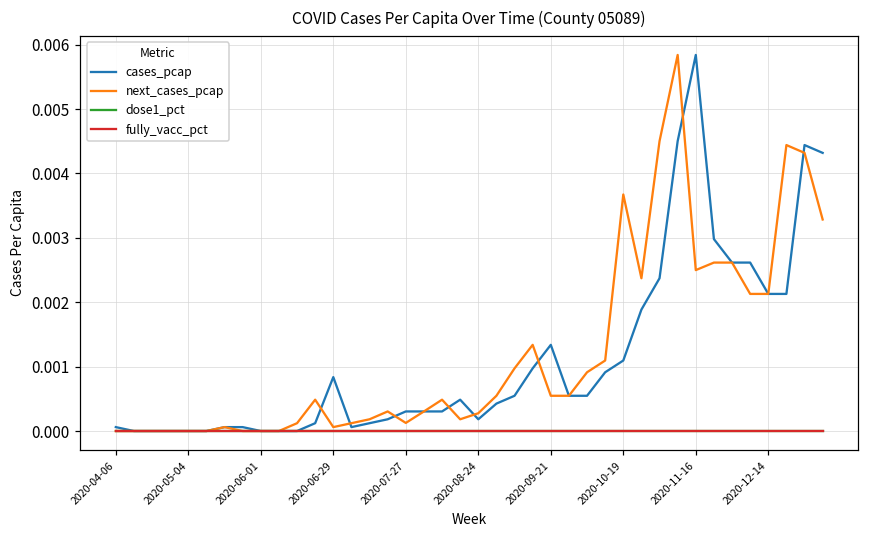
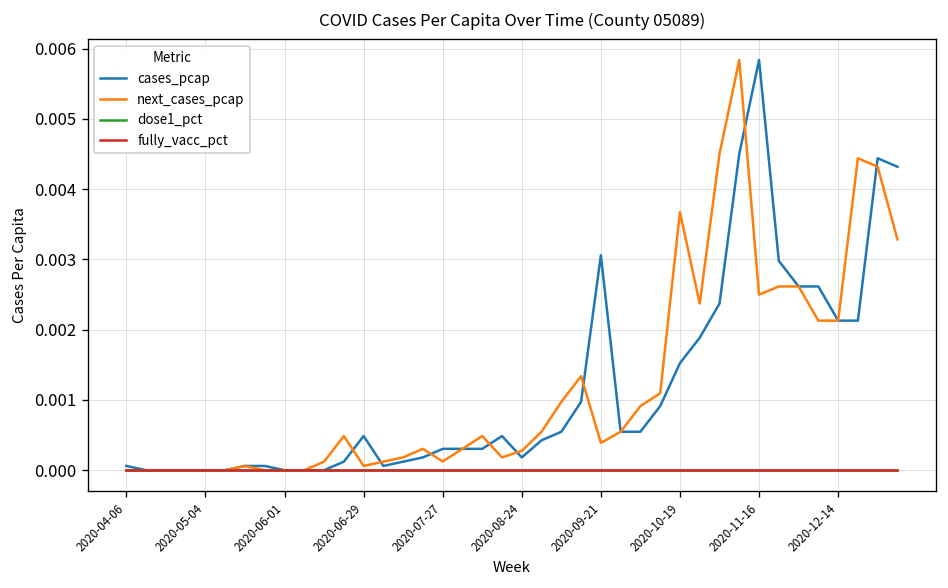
cases_pcap, 2020-06-29: 0.0008 -> 0.0005
cases_pcap, 2020-09-21: 0.0013 -> 0.0031
next_cases_pcap, 2020-09-21: 0.0005 -> 0.0004
cases_pcap, 2020-10-19: 0.0011 -> 0.0015
